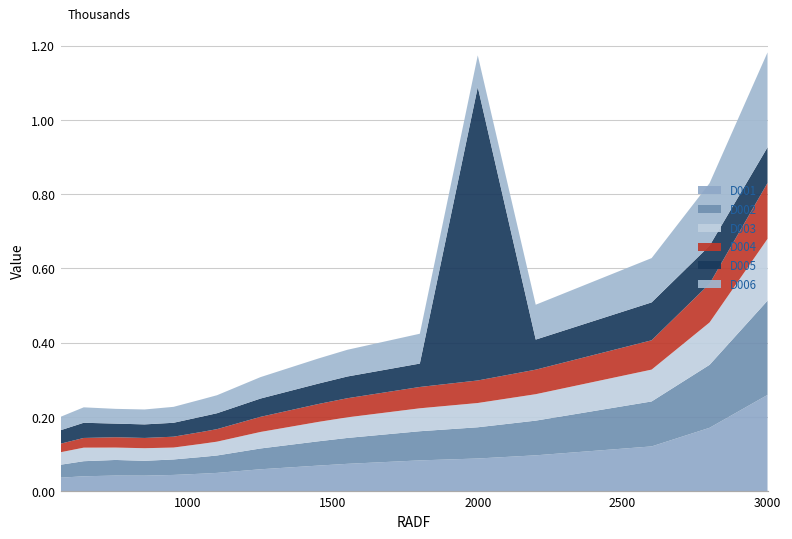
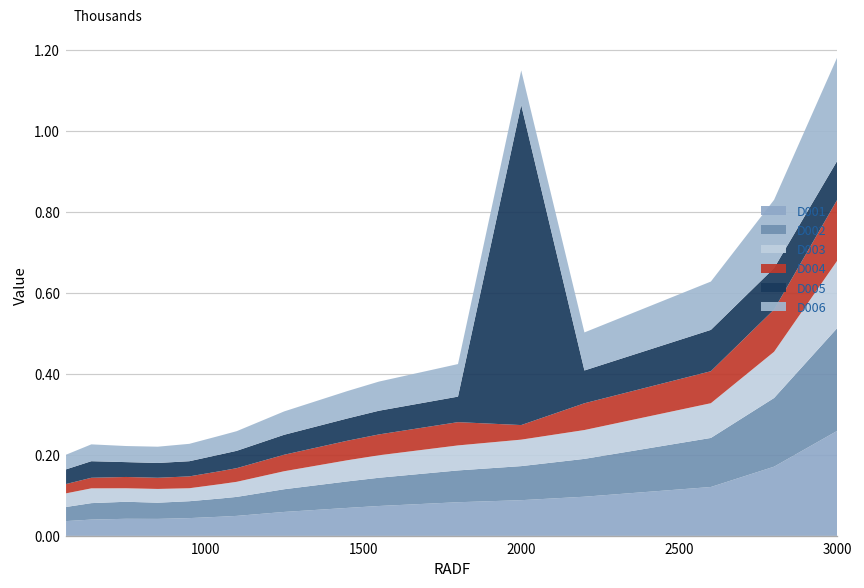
D004, 2000: 0.06 -> 0.04
